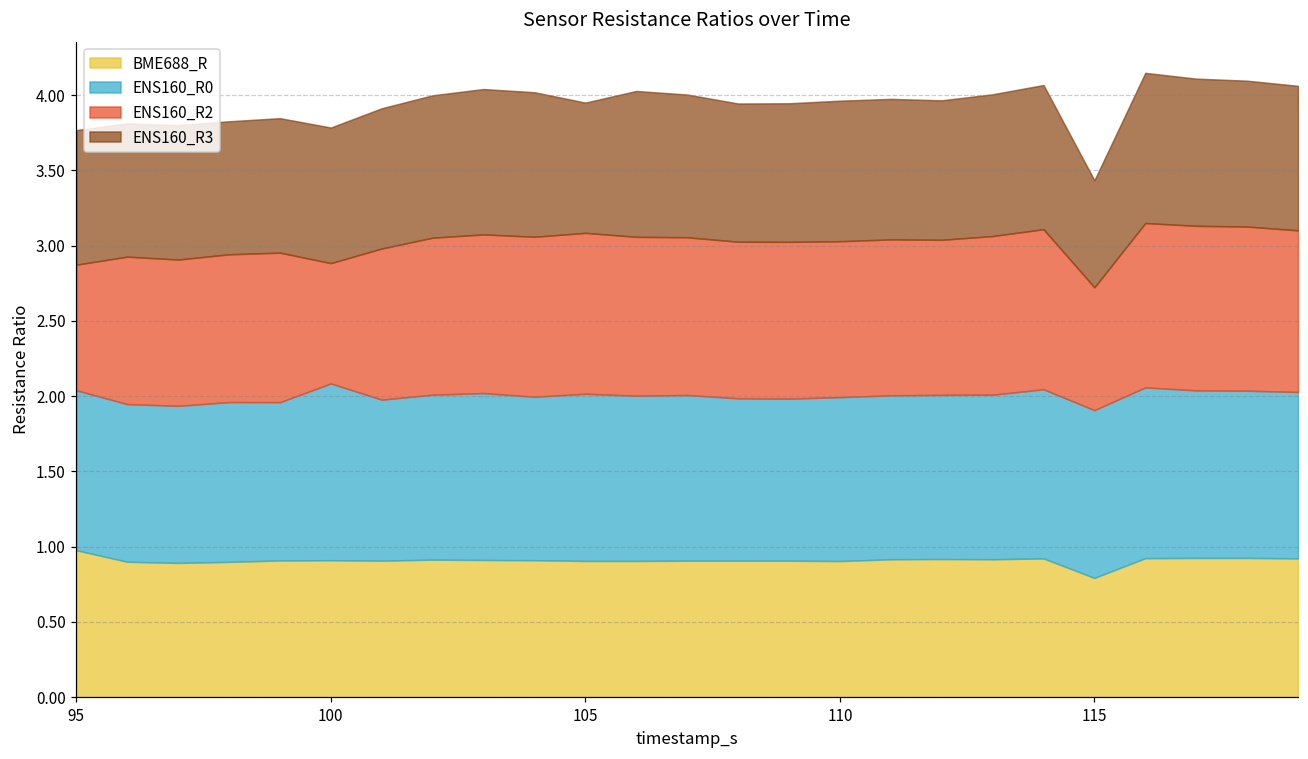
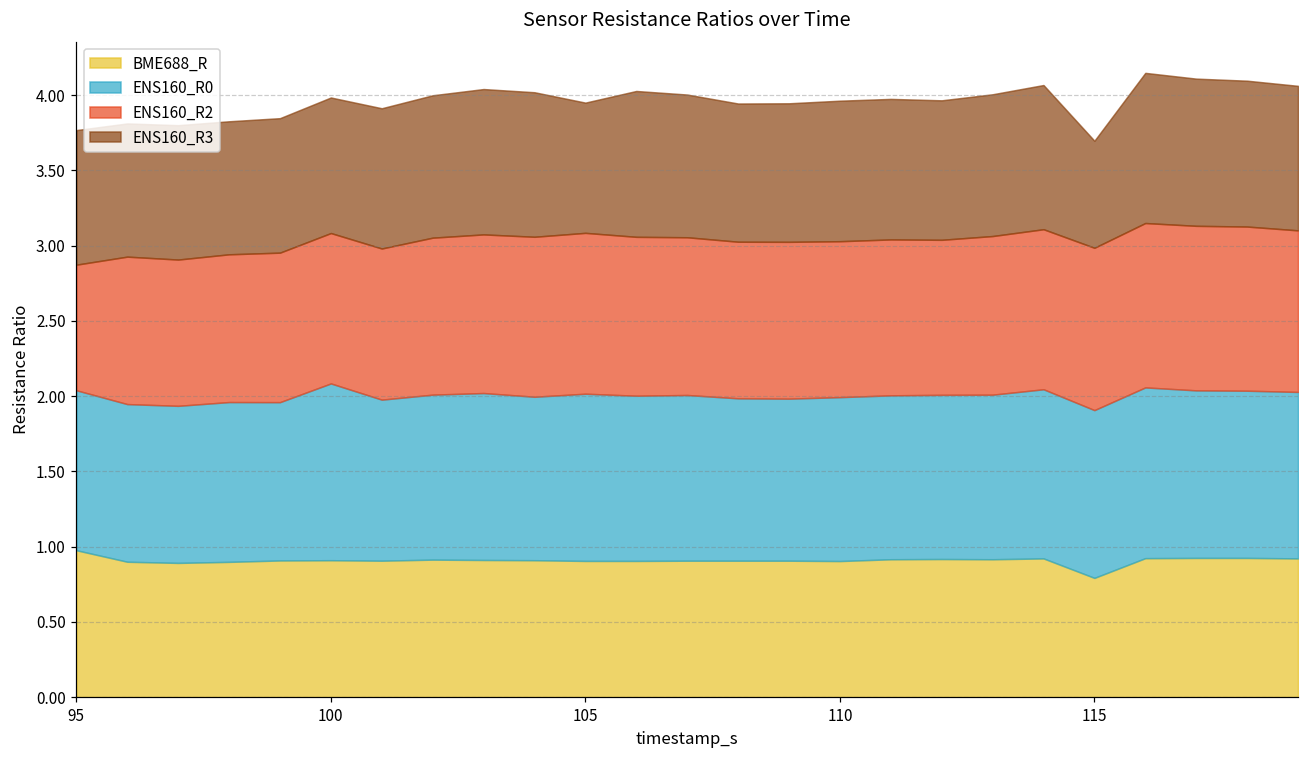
ENS160_R2, 100: 0.80 -> 1.00
ENS160_R2, 115: 0.82 -> 1.08
